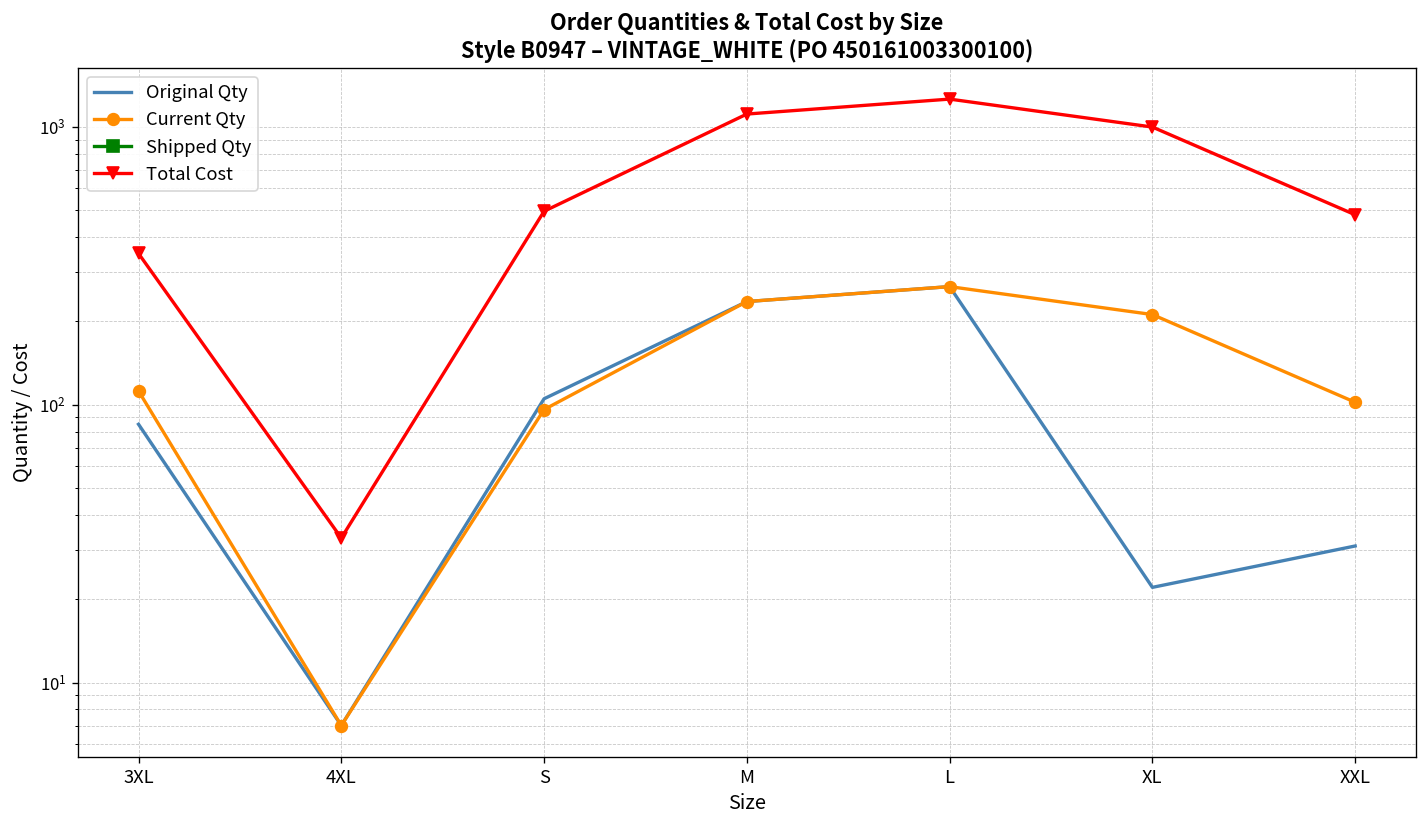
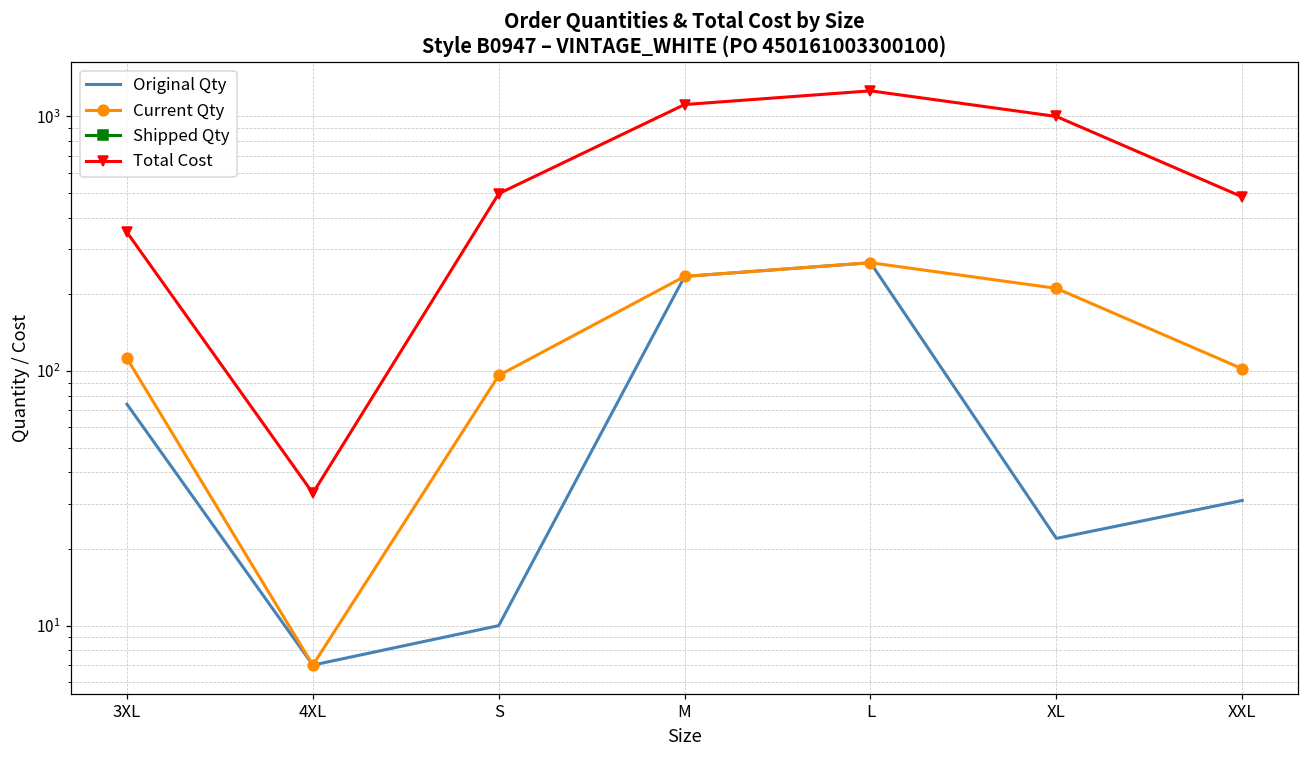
Original Qty, 3XL: 85 -> 74
Original Qty, S: 110 -> 10
